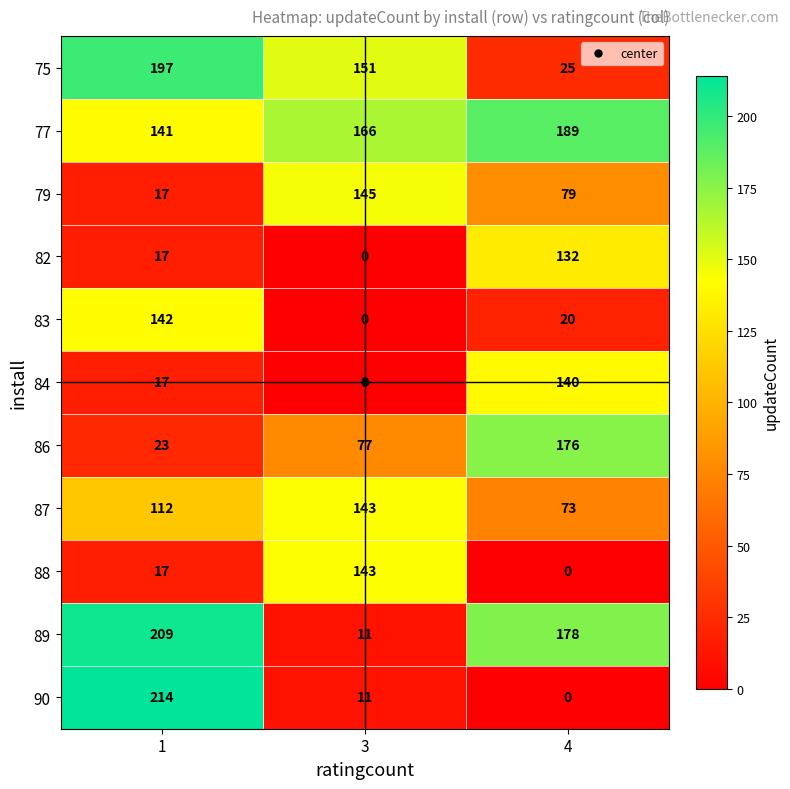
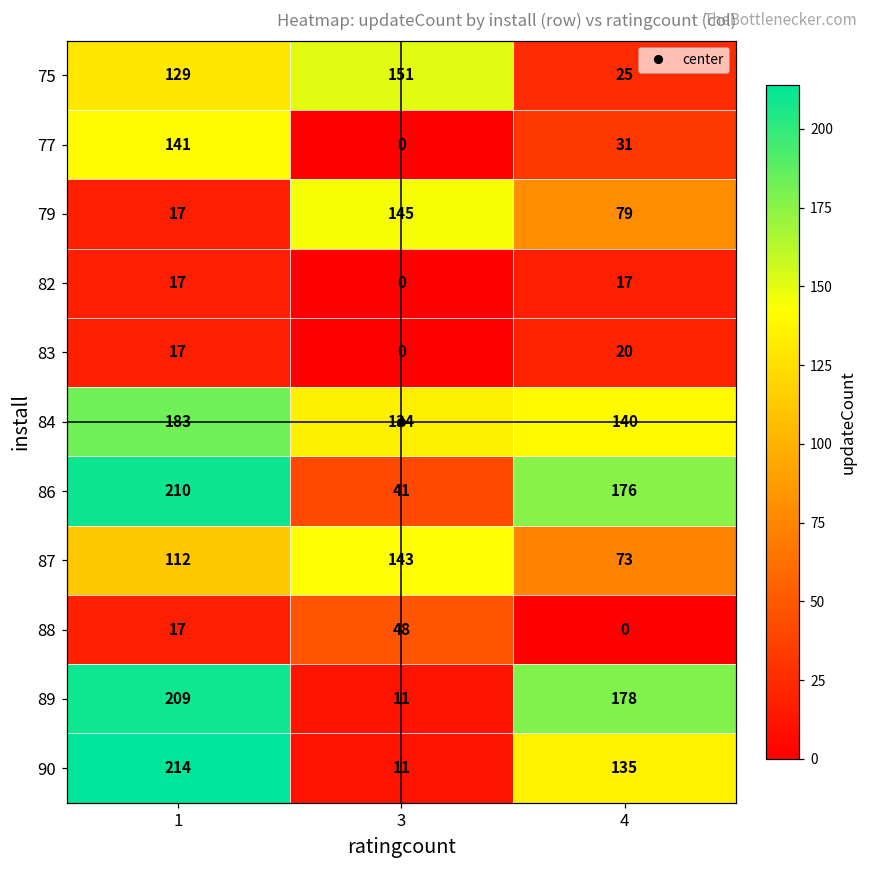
75, 1: 197 -> 129
77, 3: 166 -> 0
77, 4: 189 -> 31
82, 4: 132 -> 17
83, 1: 142 -> 17
84, 1: 17 -> 183
84, 3: 0 -> 134
86, 1: 23 -> 210
86, 3: 77 -> 41
88, 3: 143 -> 48
90, 4: 0 -> 135
